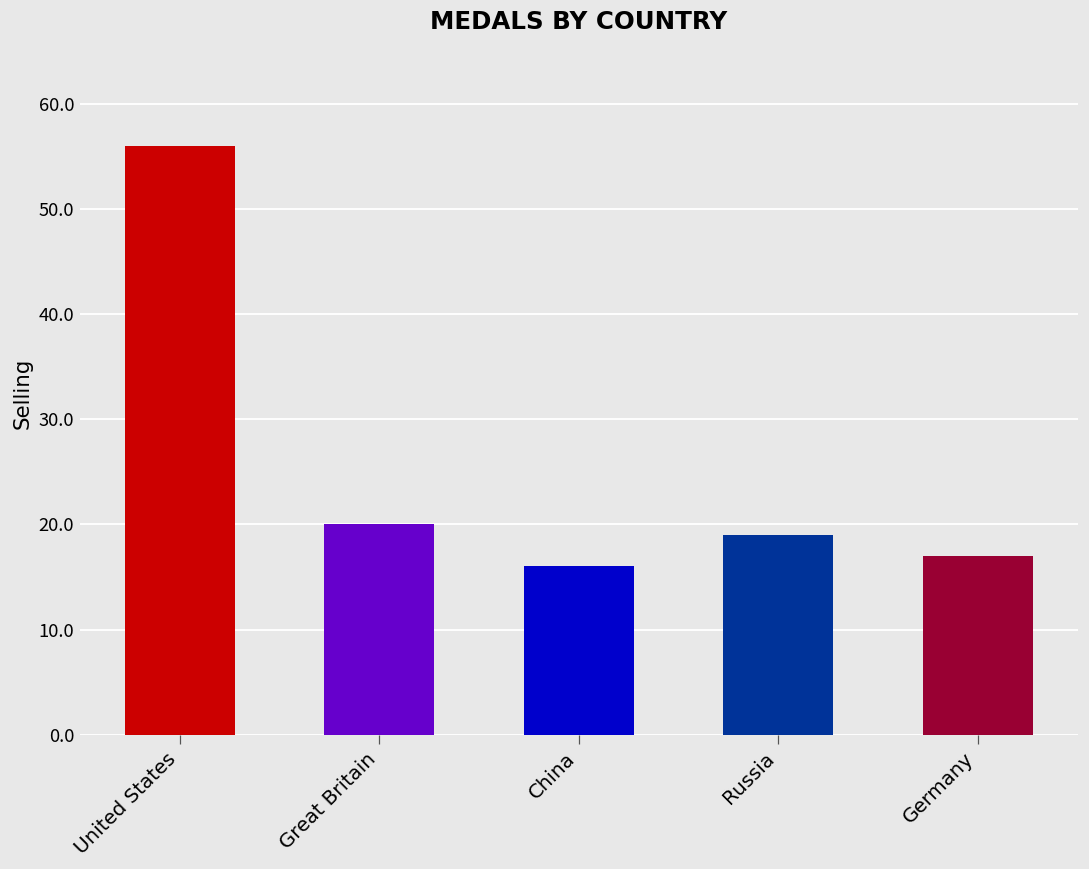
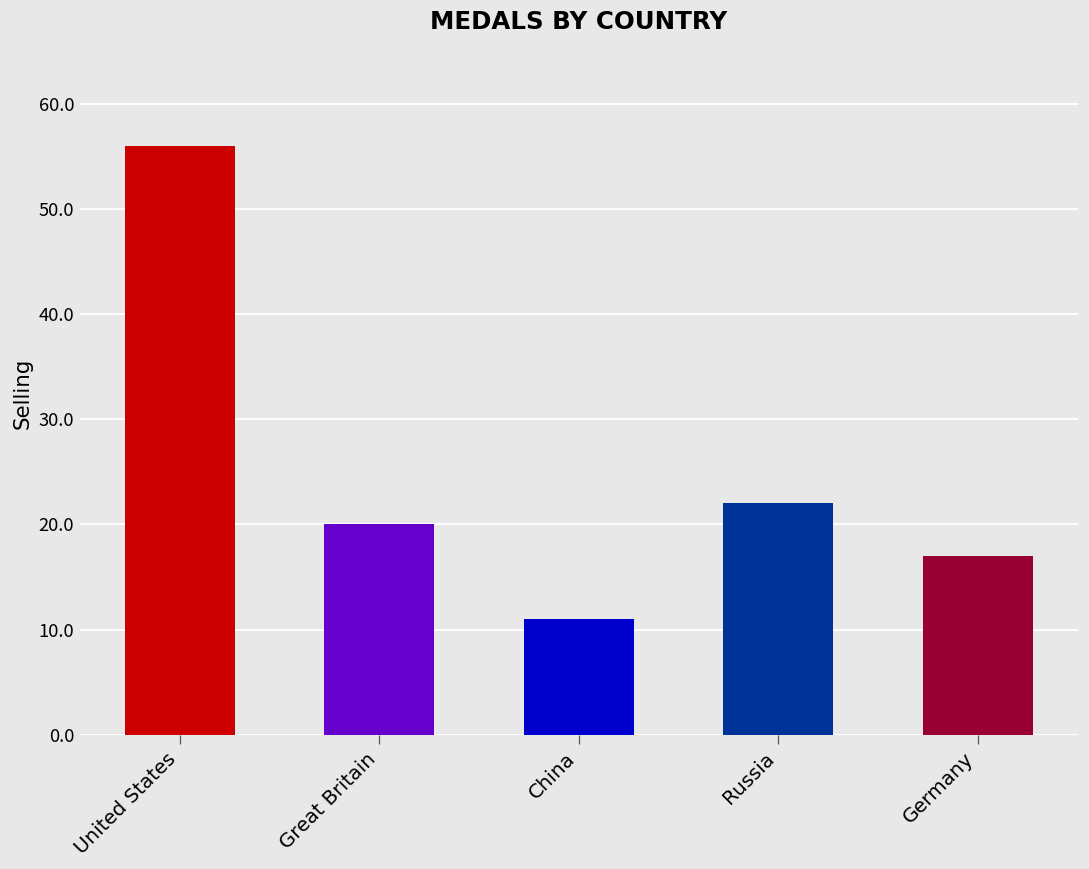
China: 16 -> 11
Russia: 19 -> 22
